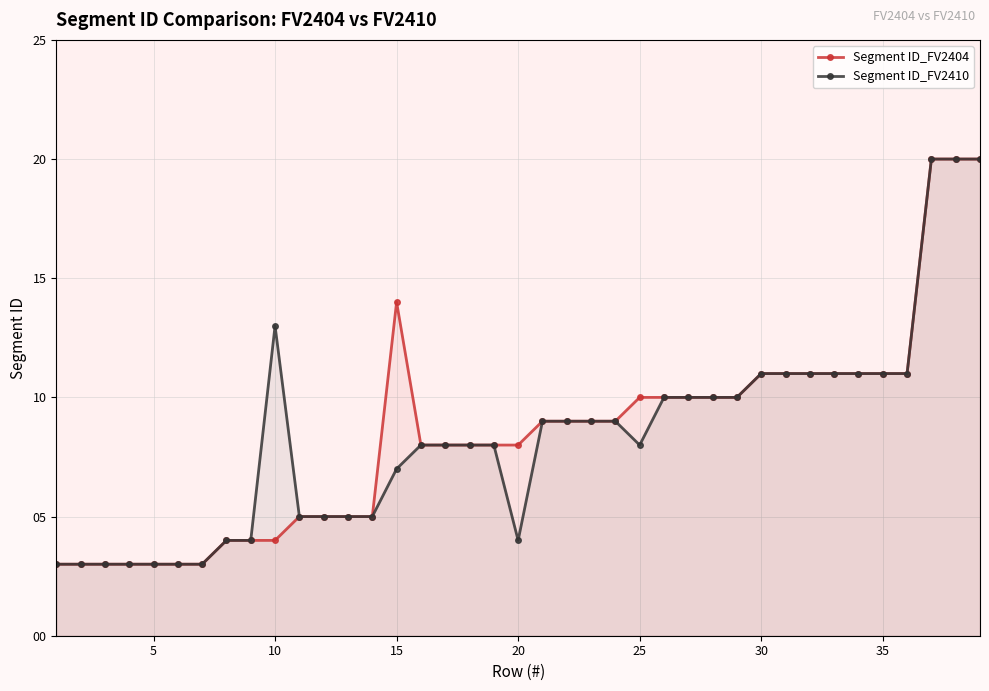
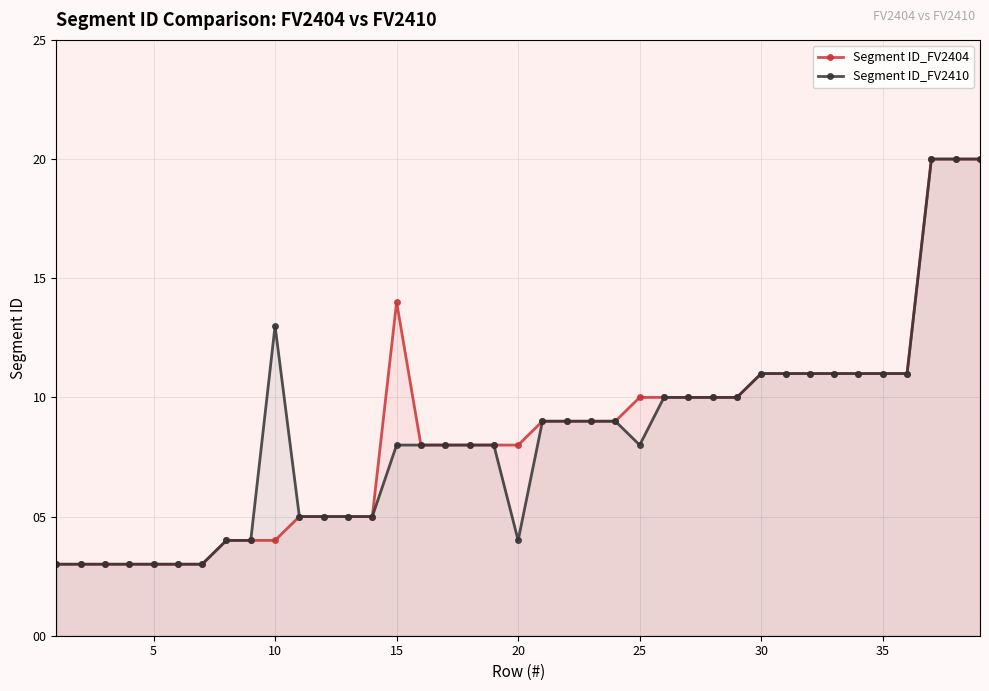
Segment ID_FV2410, 15: 7 -> 8
